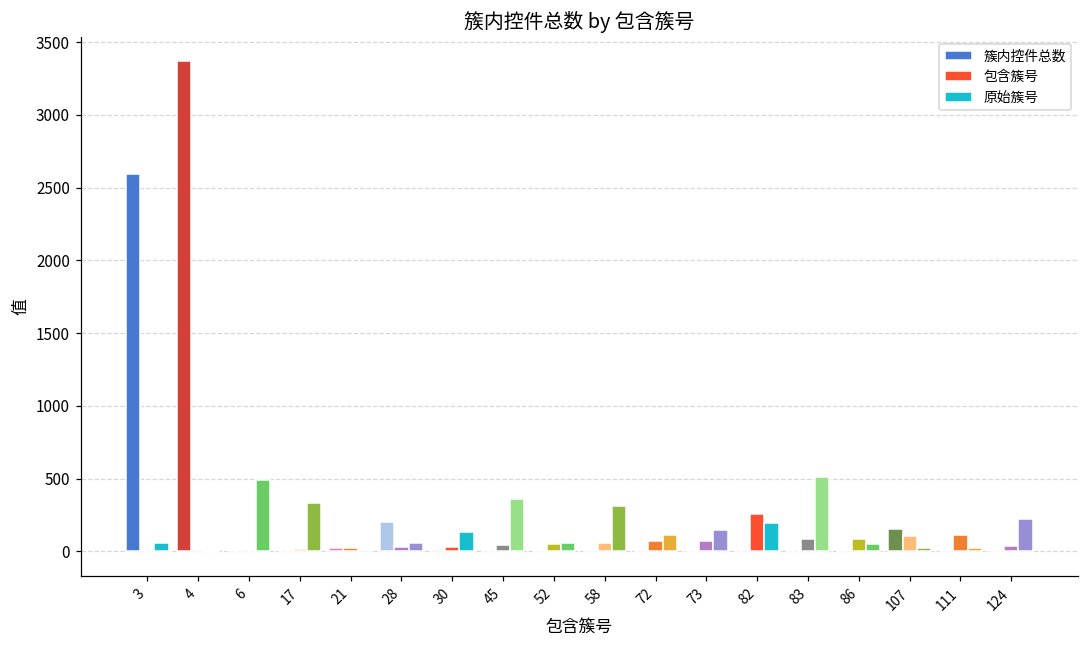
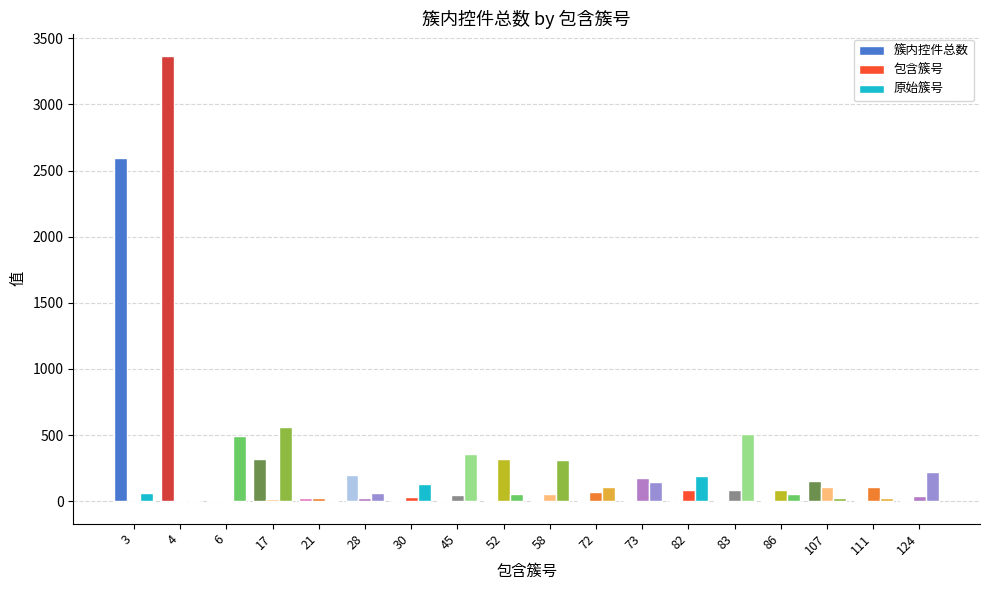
簇内控件总数, 17: 10 -> 320
原始簇号, 17: 330 -> 560
包含簇号, 52: 50 -> 320
包含簇号, 73: 70 -> 180
包含簇号, 82: 260 -> 80
